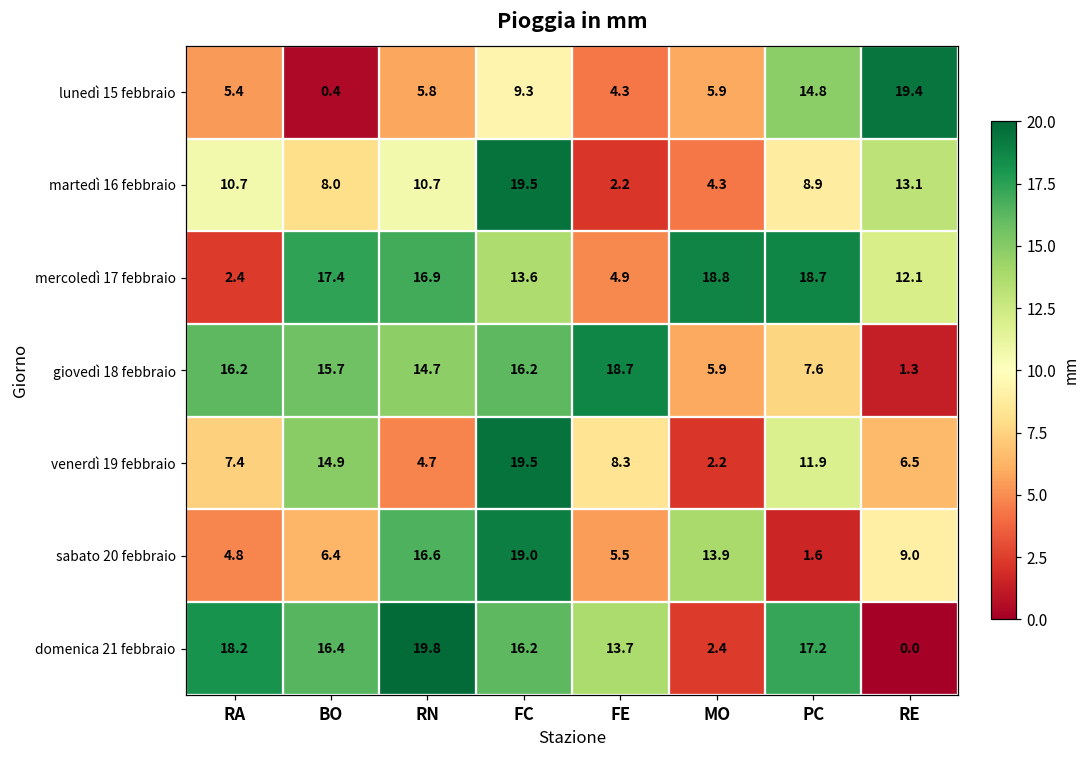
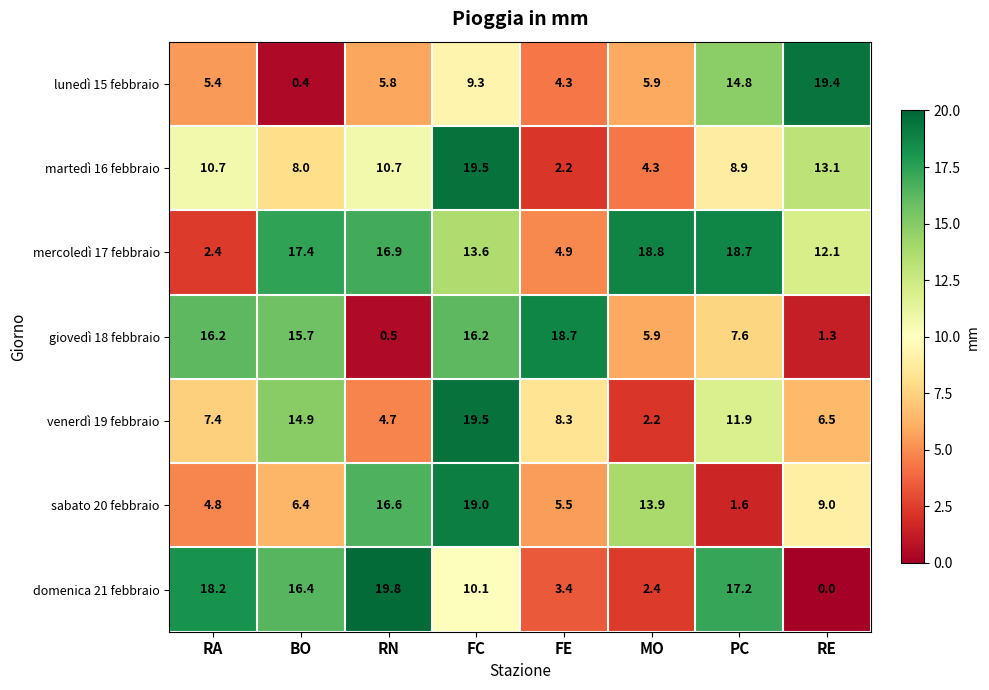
giovedì 18 febbraio, RN: 14.7 -> 0.5
domenica 21 febbraio, FC: 16.2 -> 10.1
domenica 21 febbraio, FE: 13.7 -> 3.4
